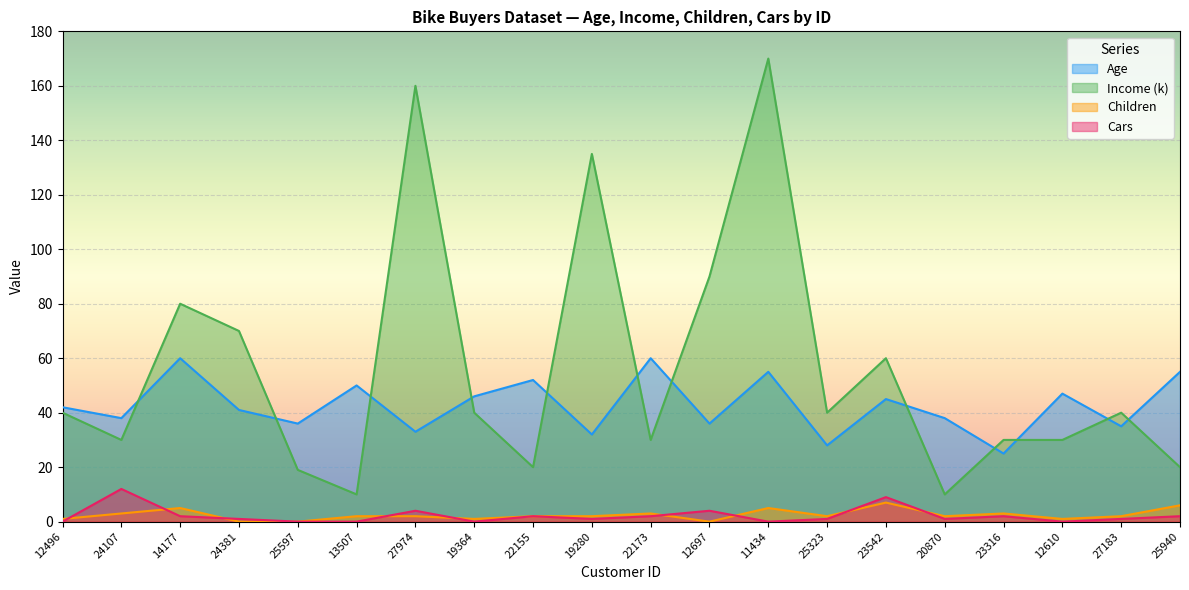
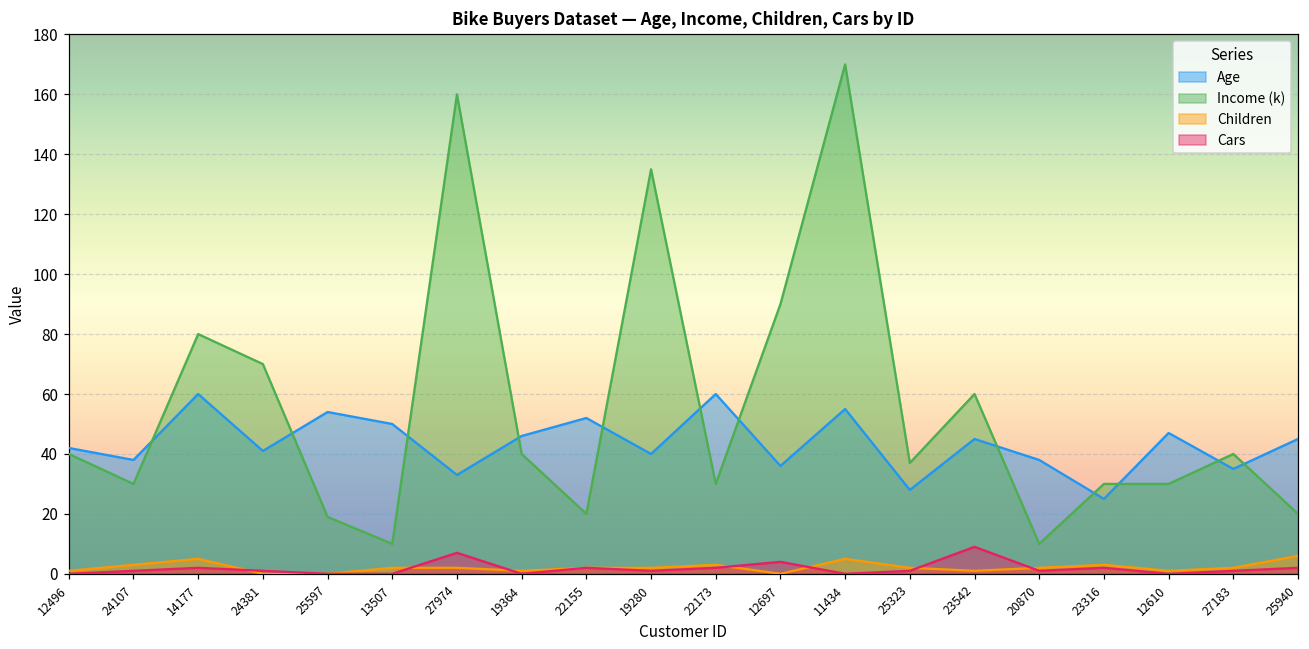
Cars, 24107: 12 -> 1
Age, 25597: 36 -> 54
Cars, 27974: 4 -> 7
Age, 19280: 32 -> 40
Income (k), 25323: 40 -> 37
Children, 23542: 7 -> 1
Age, 25940: 55 -> 45
